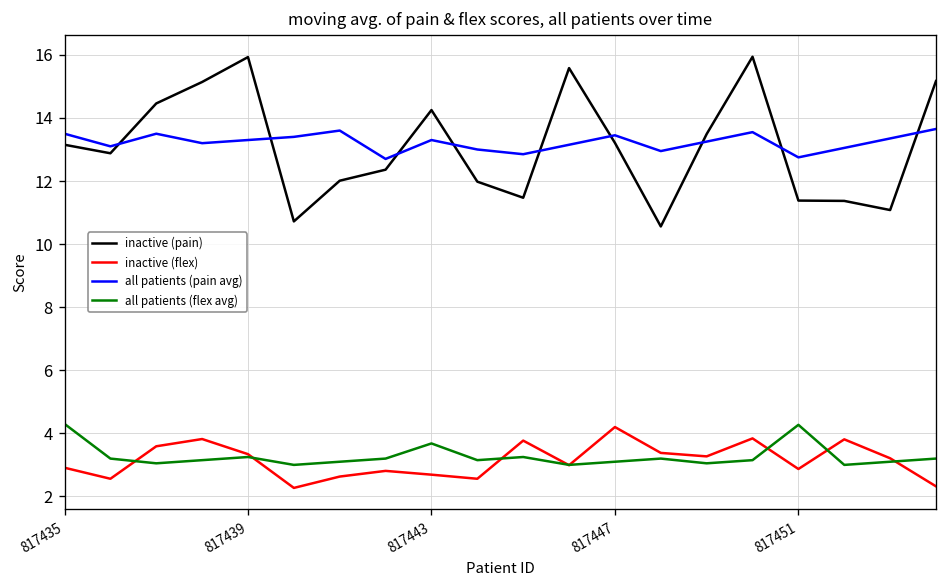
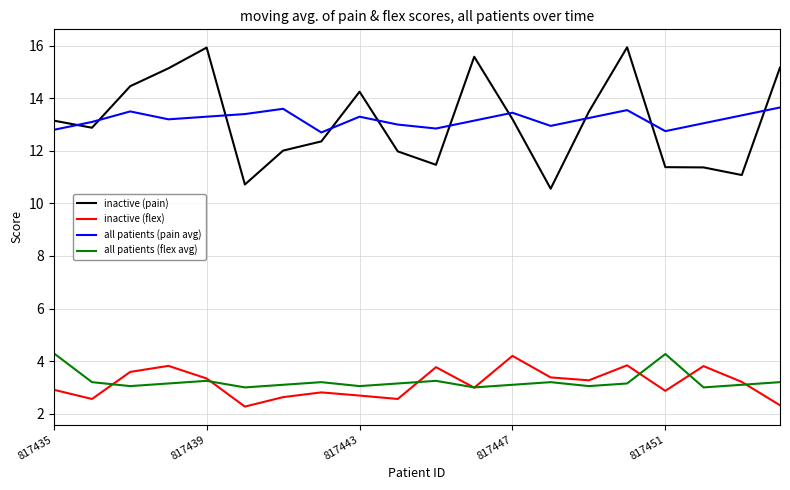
all patients (pain avg), 817435: 13.5 -> 12.8
all patients (flex avg), 817443: 3.7 -> 3.1
